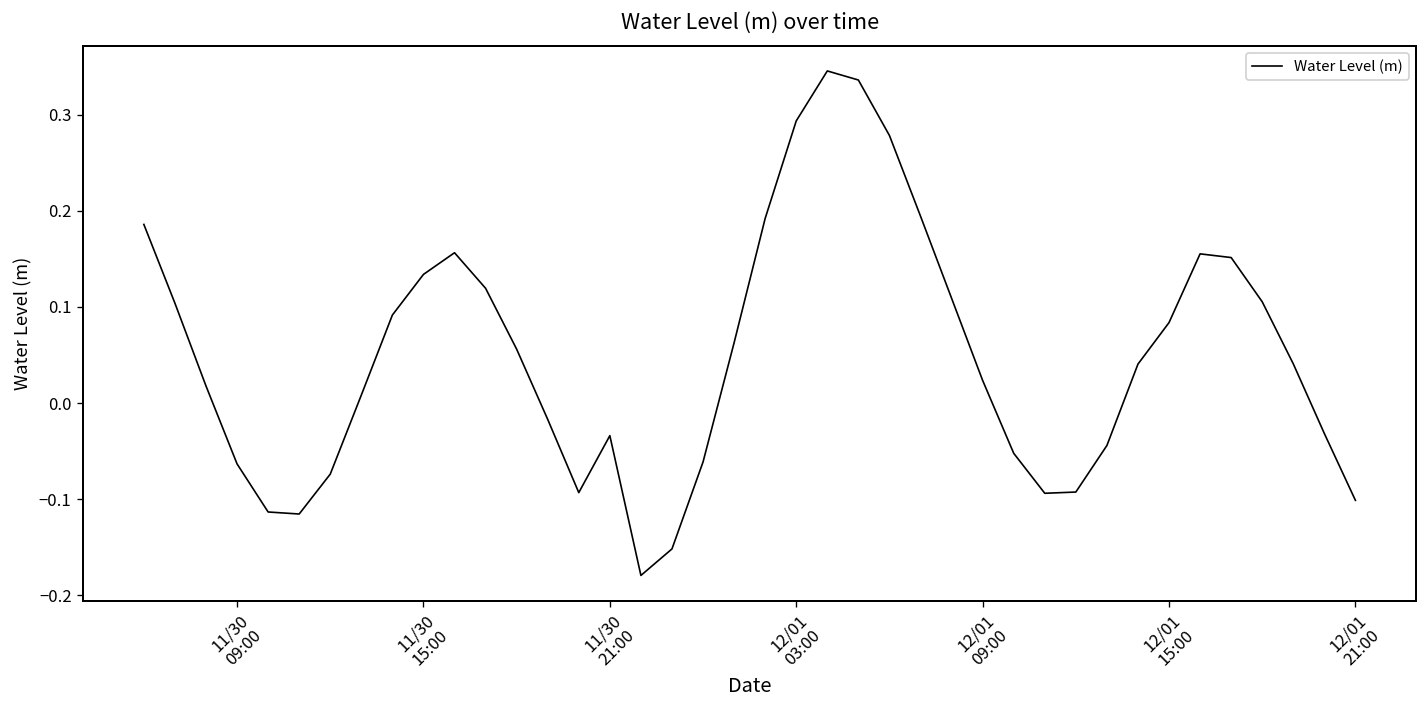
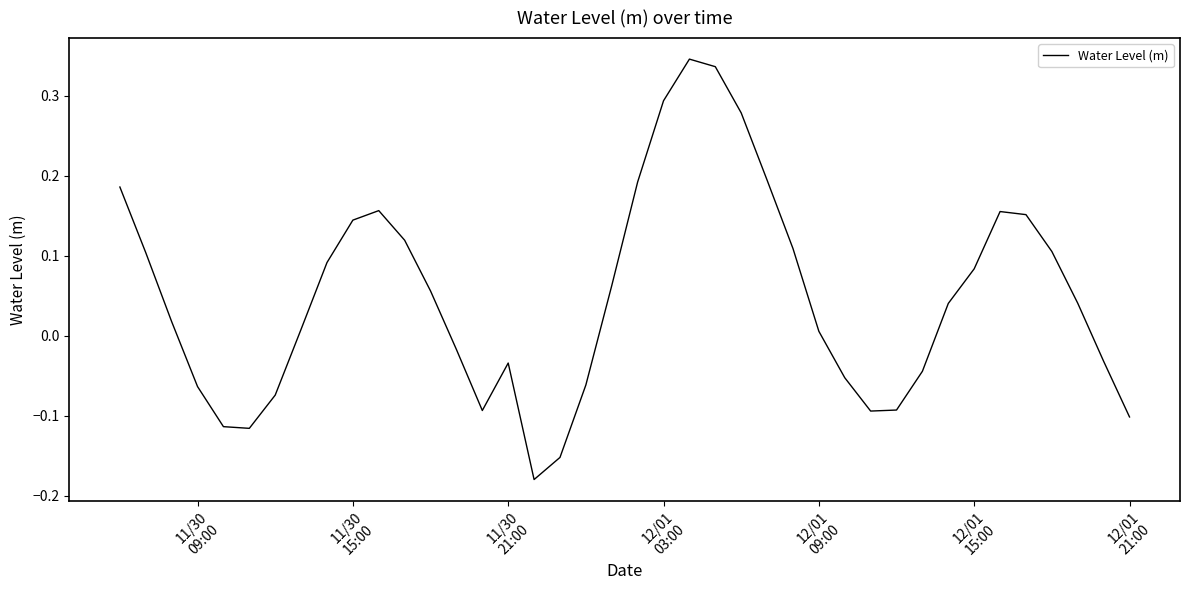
11/30 15:00: 0.13 -> 0.14
12/01 09:00: 0.02 -> 0.01
